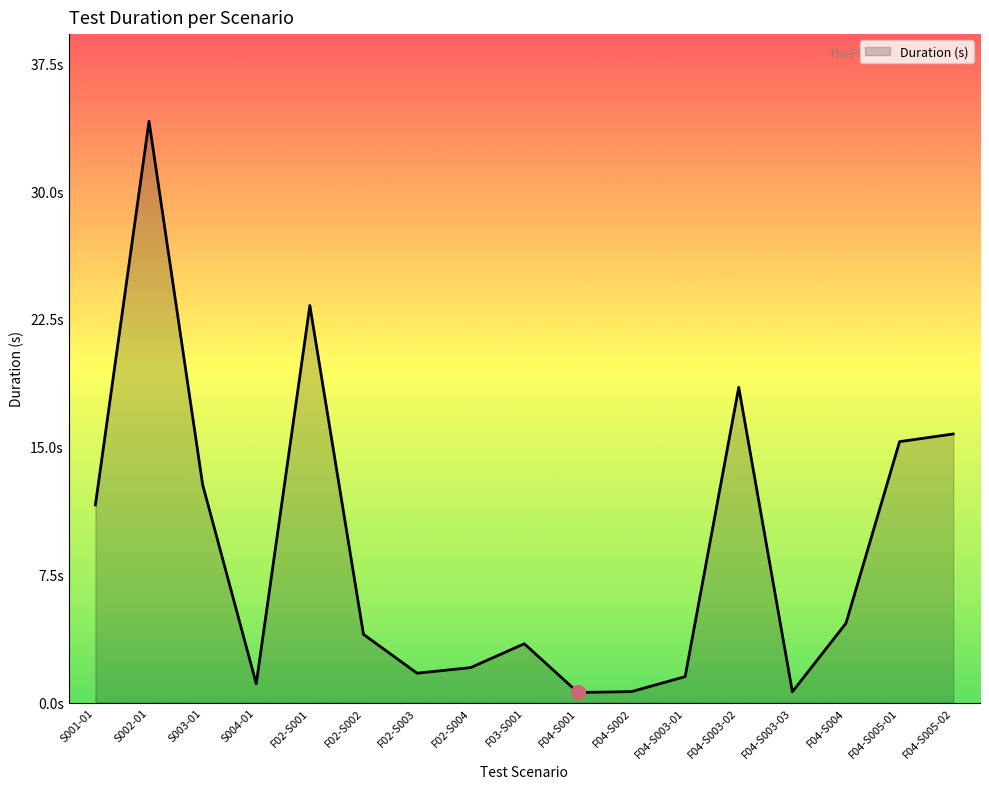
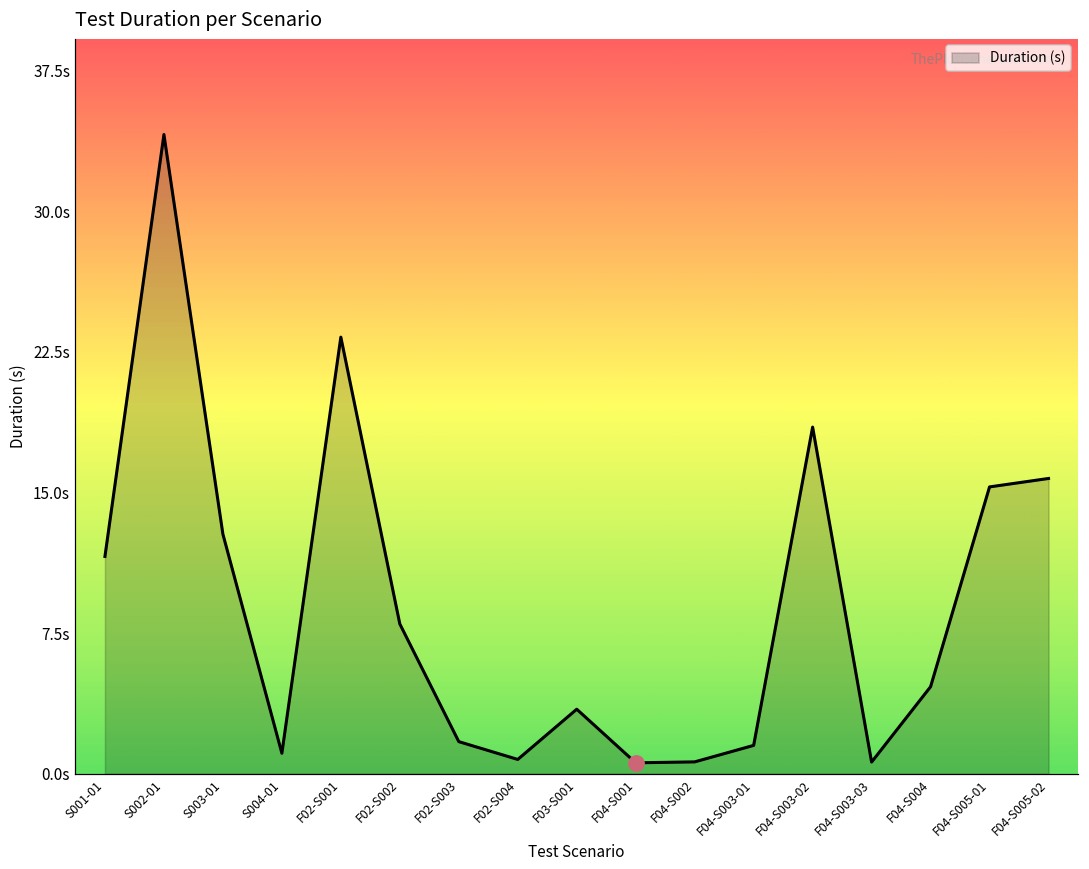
Duration (s), F02-S002: 4s -> 8s
Duration (s), F02-S004: 2.1s -> 0.8s
